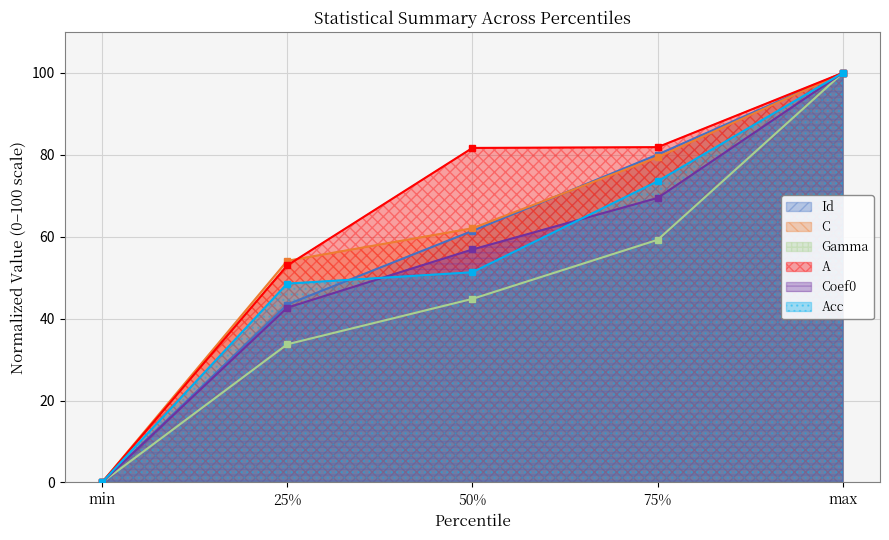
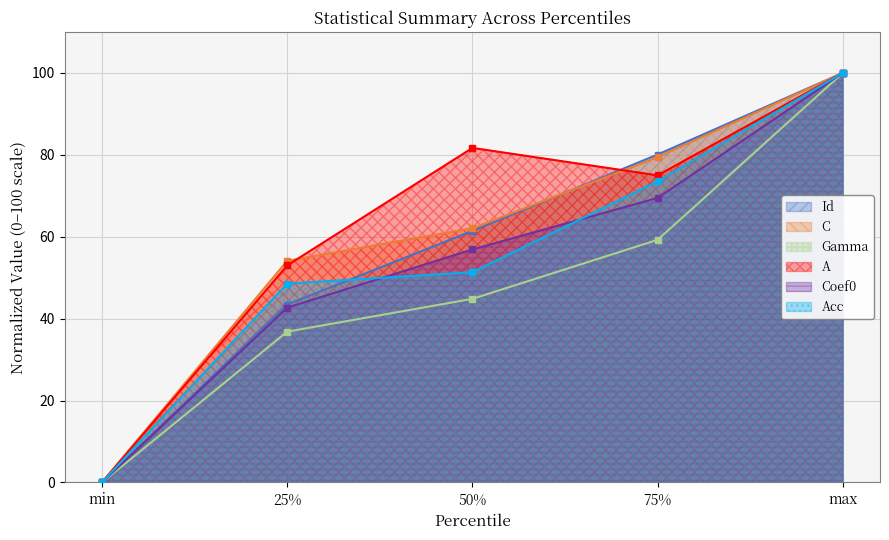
Gamma, 25%: 34 -> 37
A, 75%: 82 -> 75
